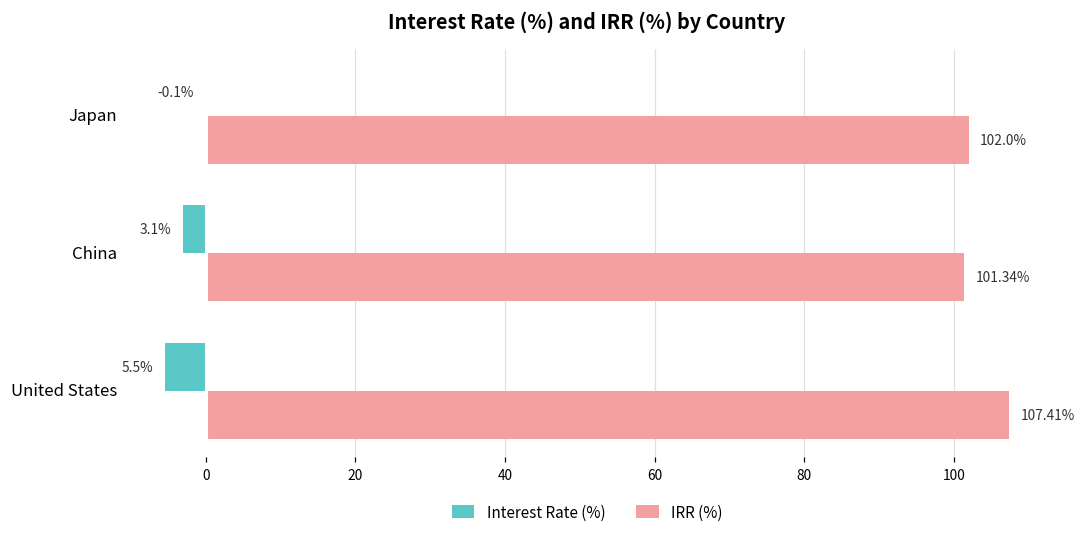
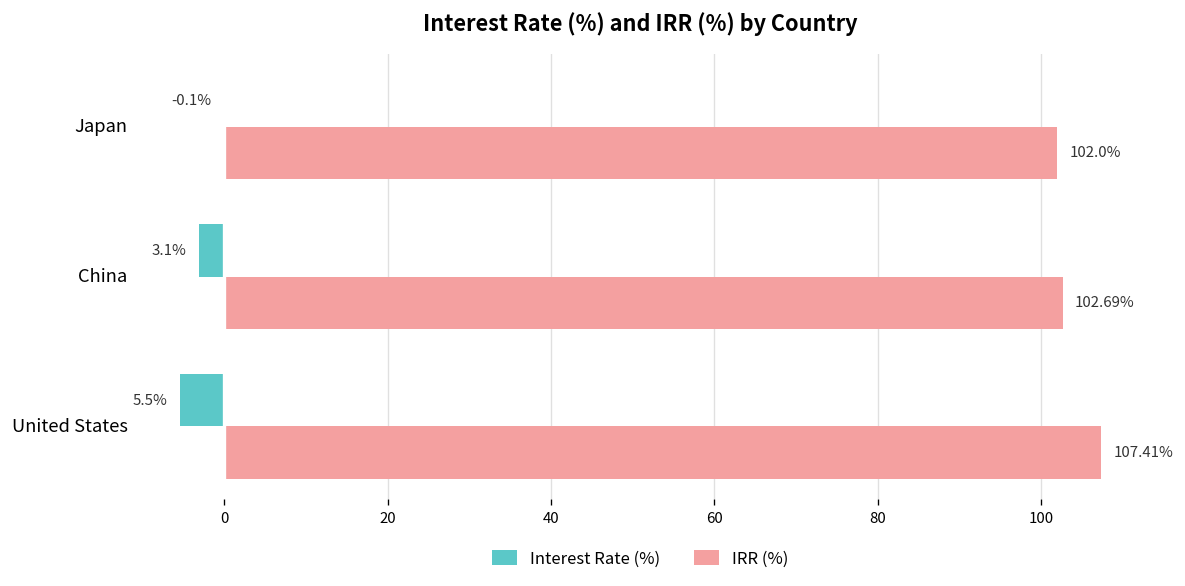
IRR (%), China: 101.34% -> 102.69%
